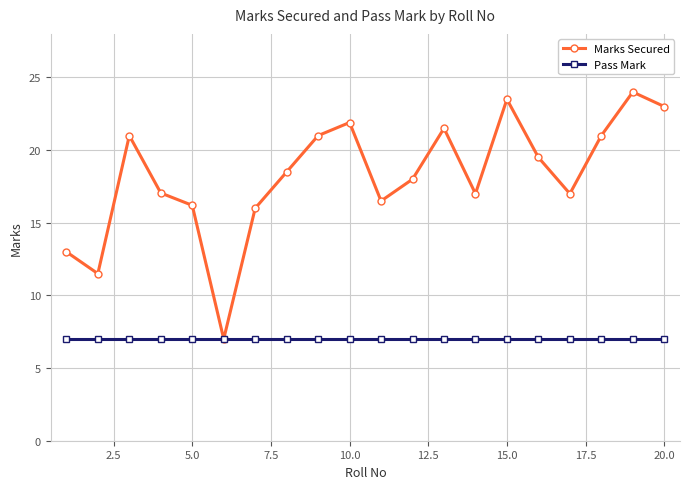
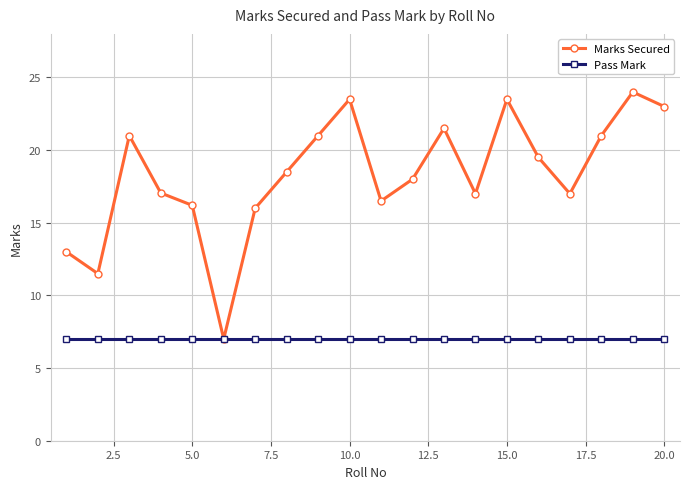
Marks Secured, 10.0: 21.9 -> 23.5
